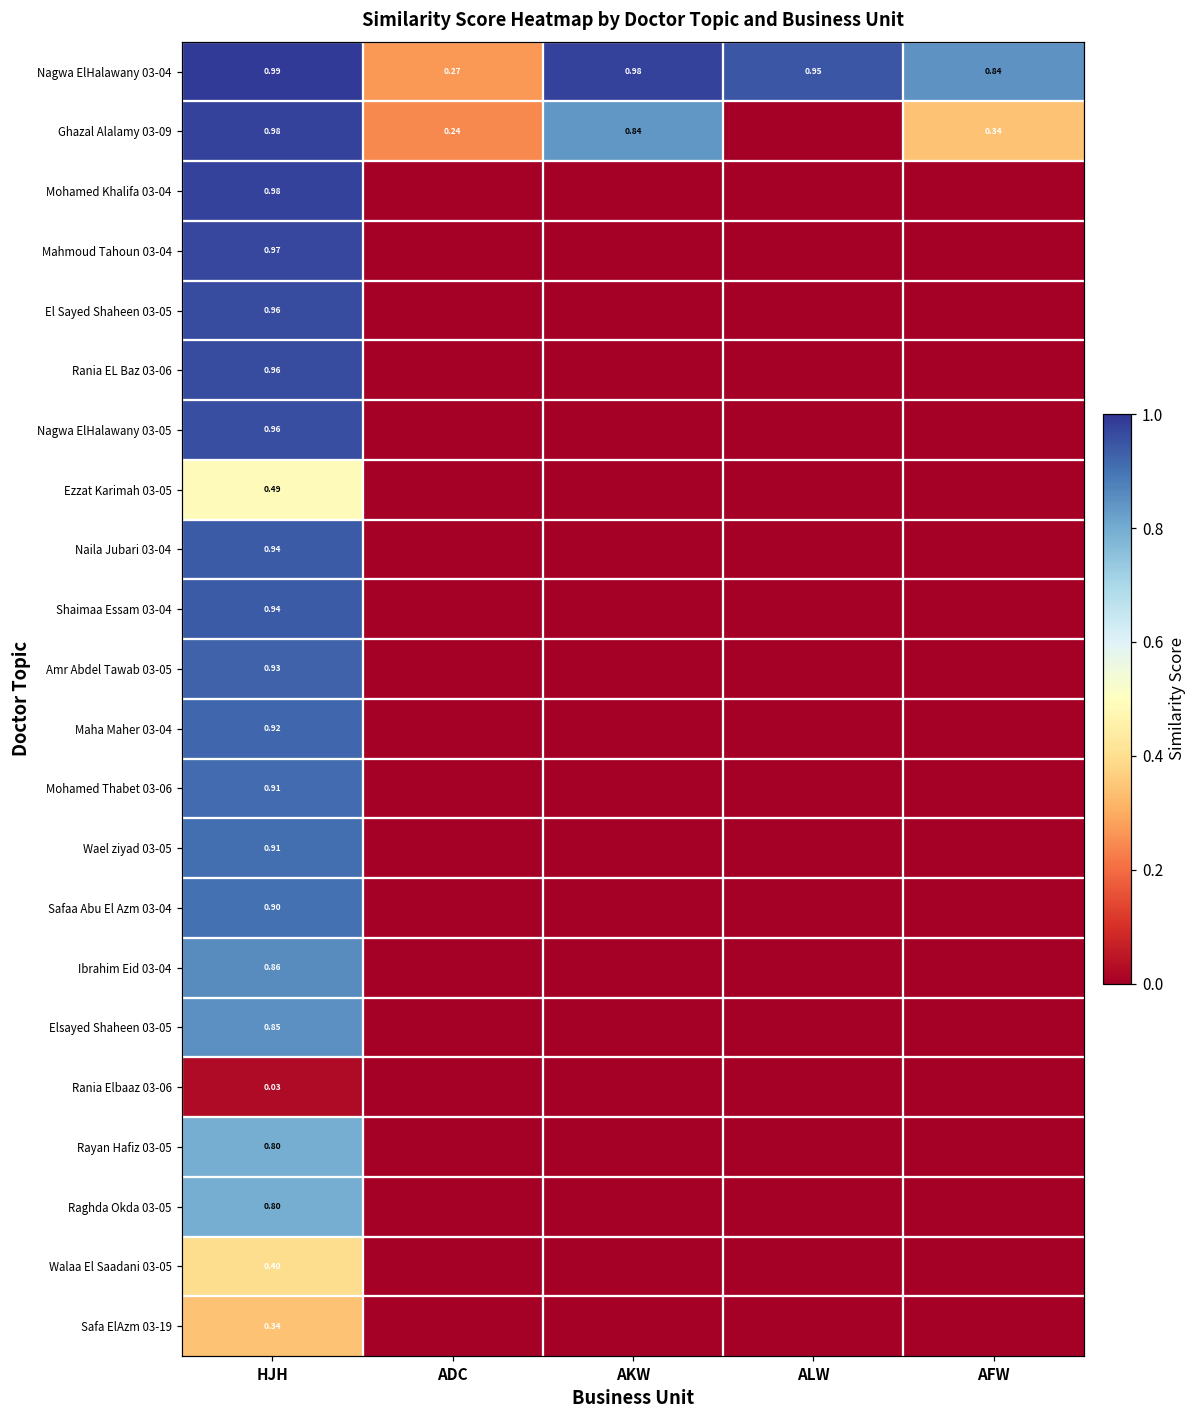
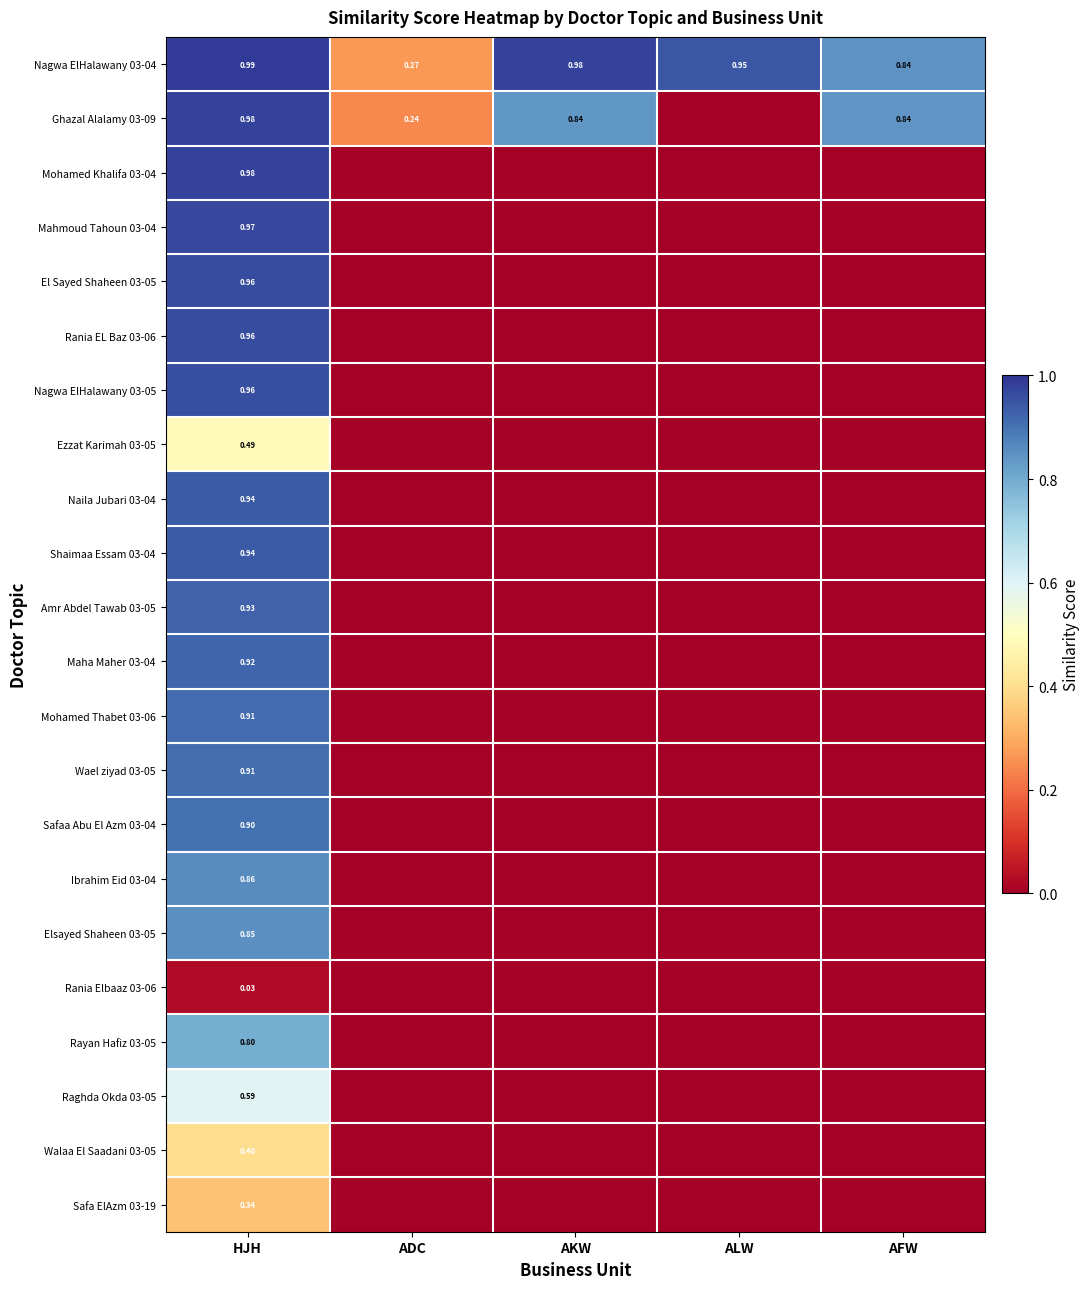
Ghazal Alalamy 03-09, AFW: 0.34 -> 0.84
Raghda Okda 03-05, HJH: 0.80 -> 0.59
